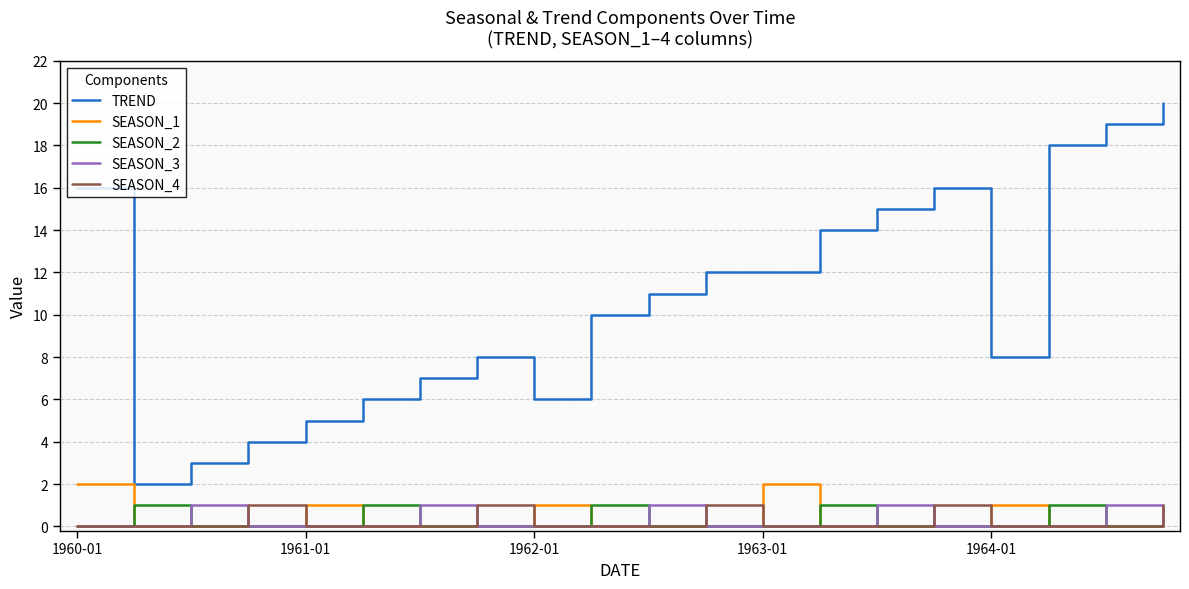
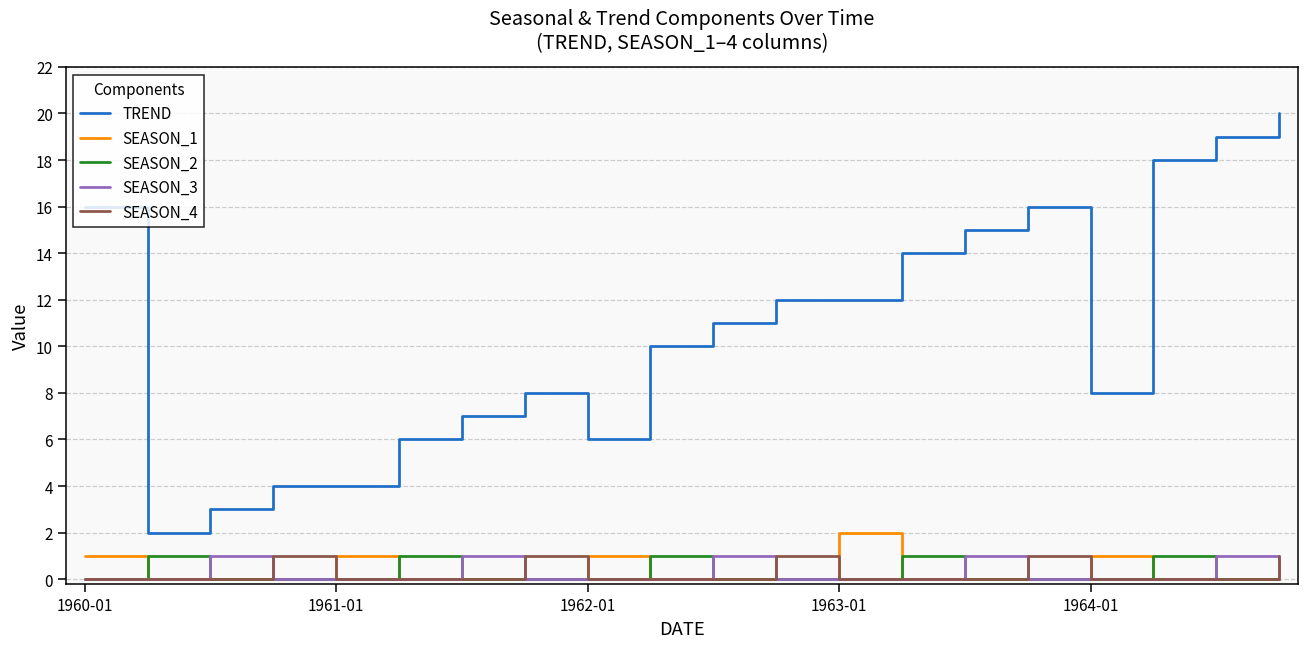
SEASON_1, 1960-01: 2 -> 1
TREND, 1961-01: 5 -> 4
